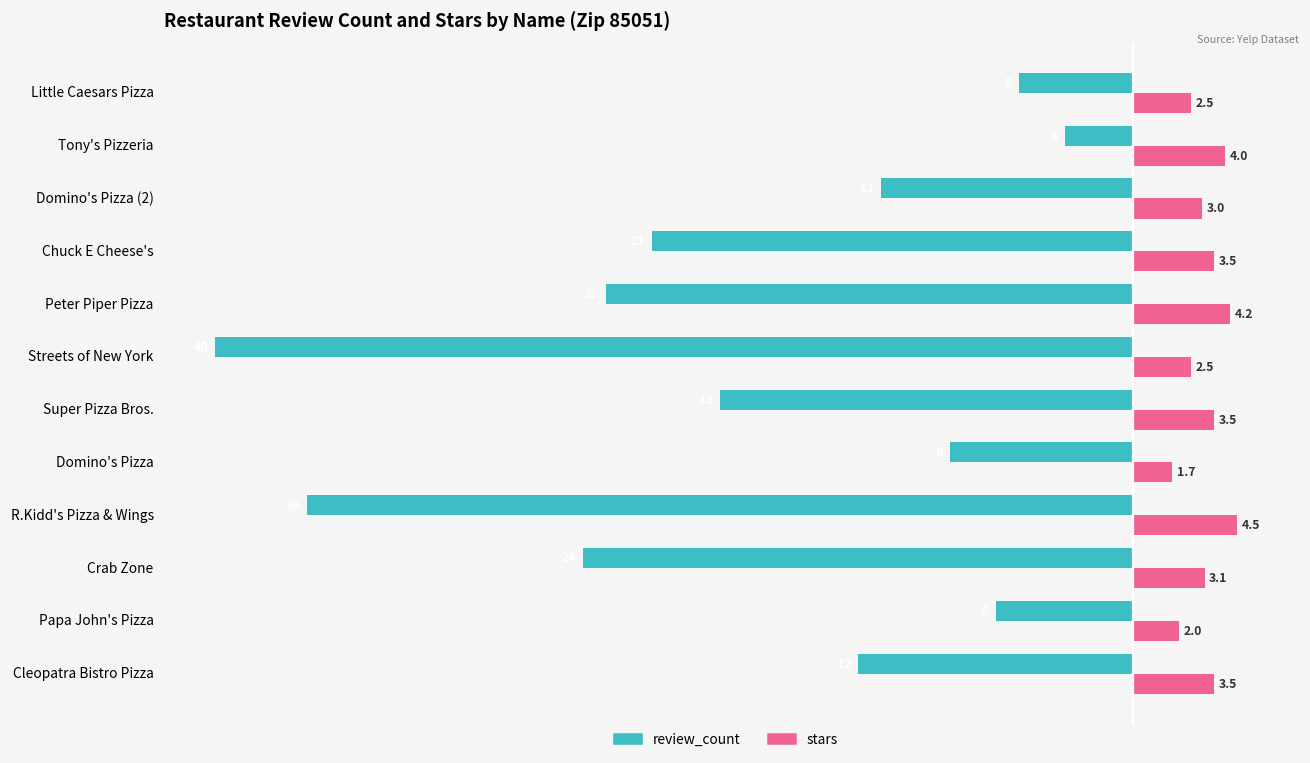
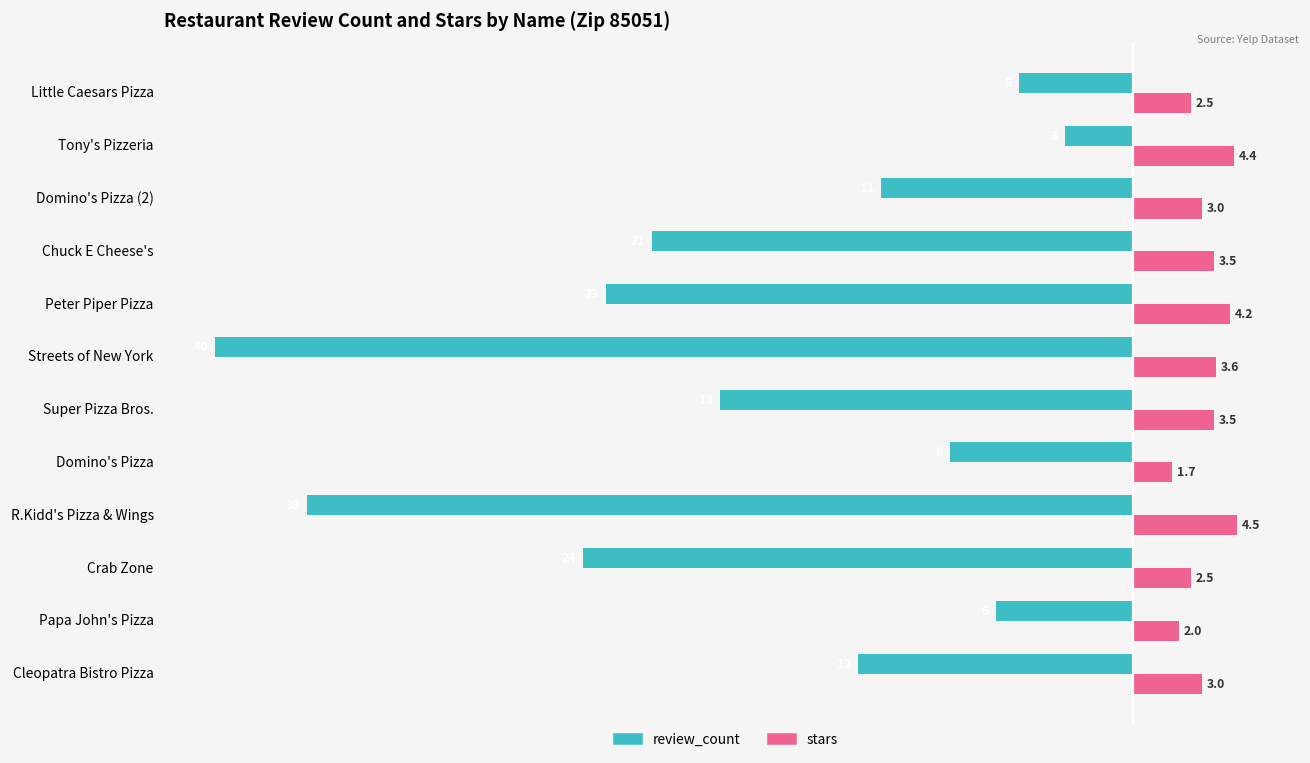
stars, Tony's Pizzeria: 4.0 -> 4.4
stars, Streets of New York: 2.5 -> 3.6
stars, Crab Zone: 3.1 -> 2.5
stars, Cleopatra Bistro Pizza: 3.5 -> 3.0
